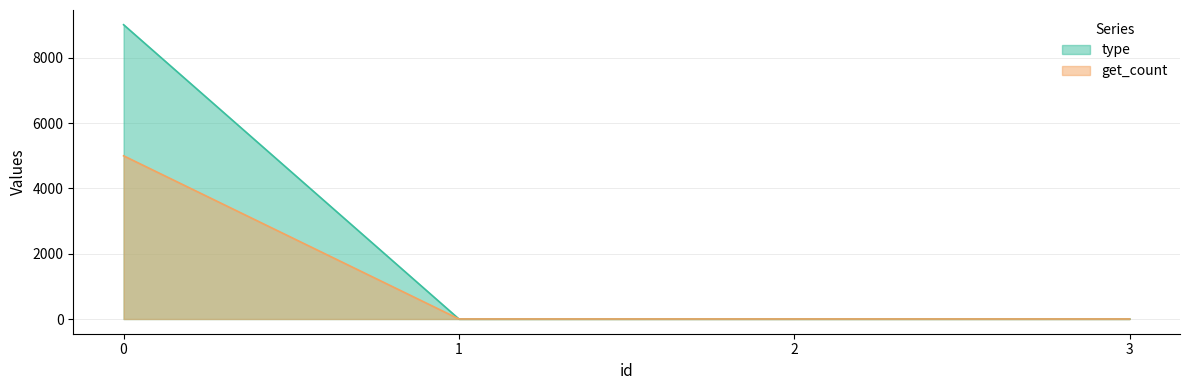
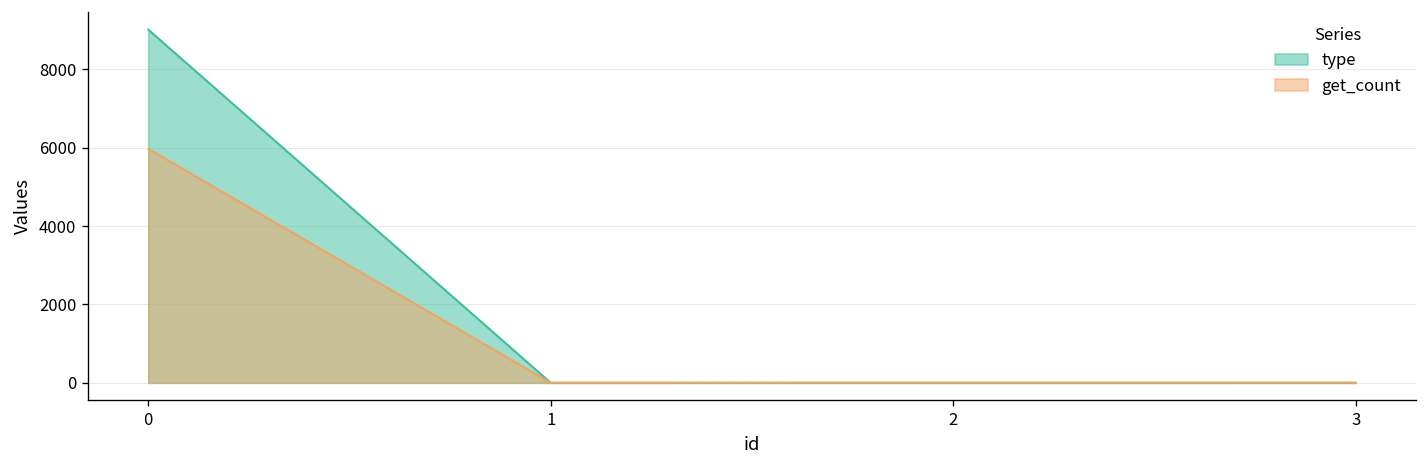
get_count, 0: 5000 -> 6000
